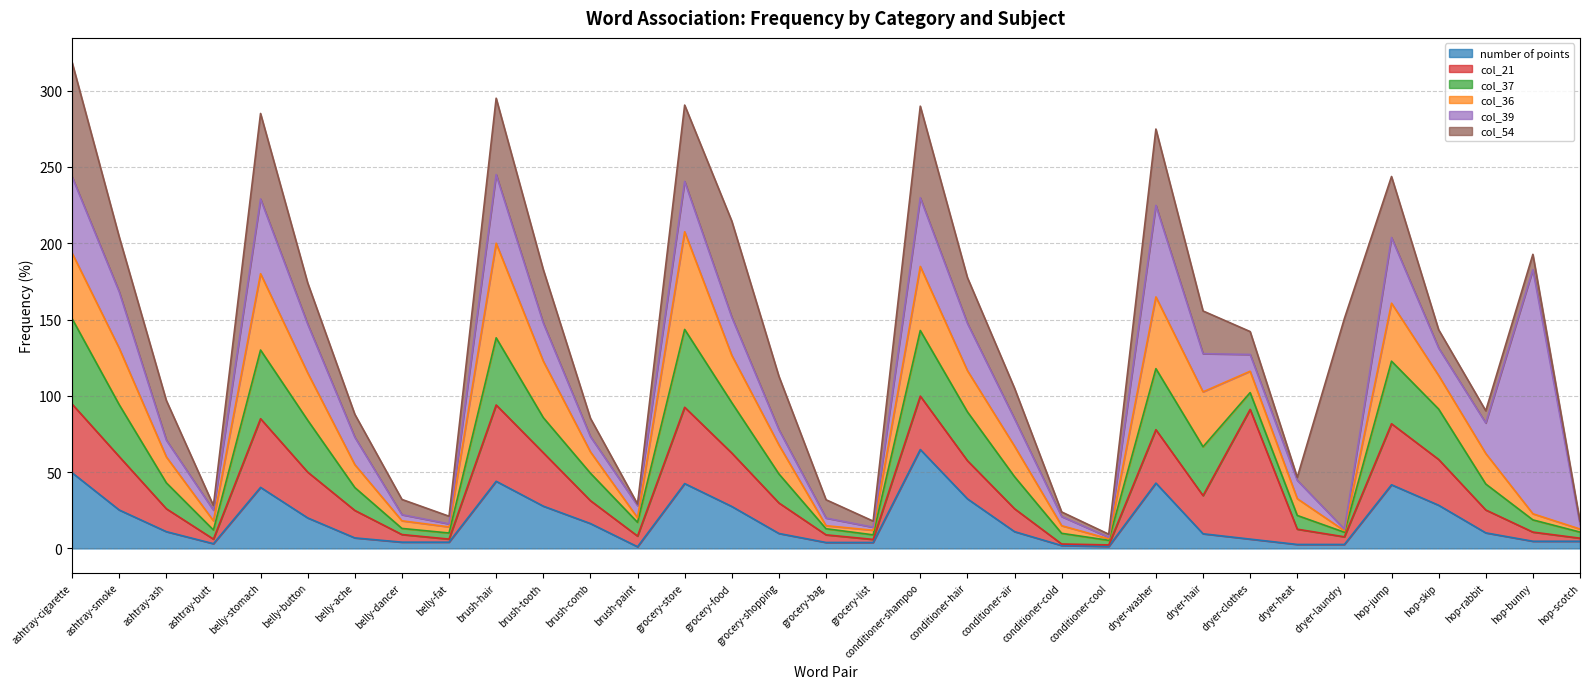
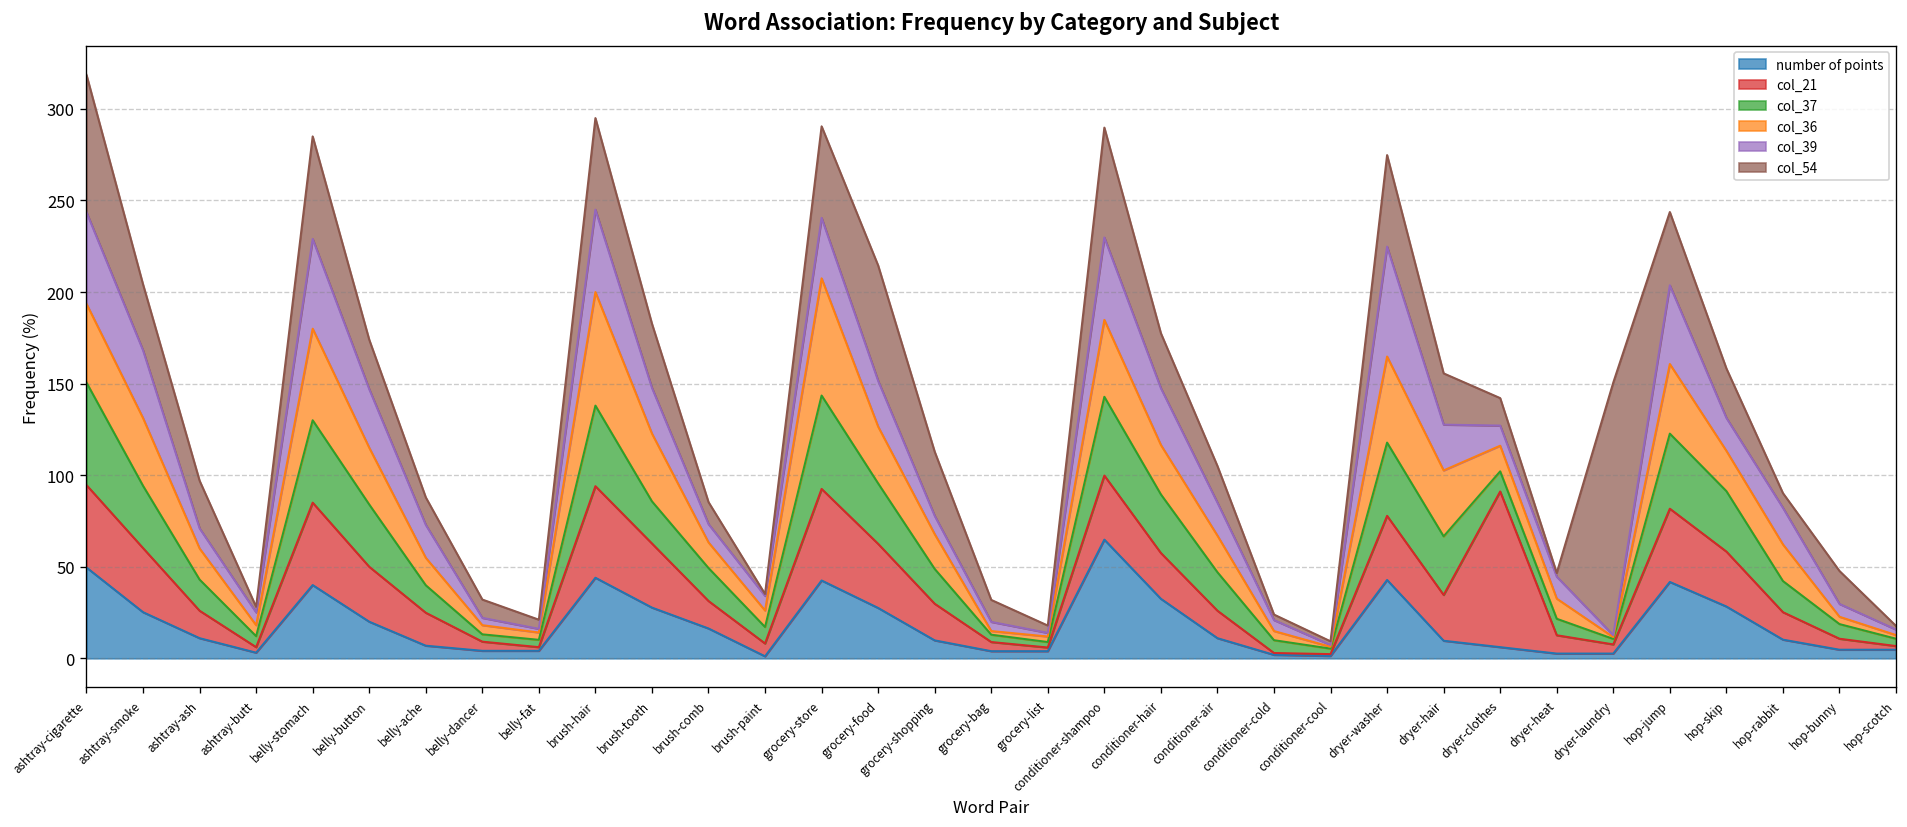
col_36, brush-paint: 3 -> 9
col_54, hop-skip: 12 -> 27
col_39, hop-bunny: 160 -> 7
col_54, hop-bunny: 10 -> 18
